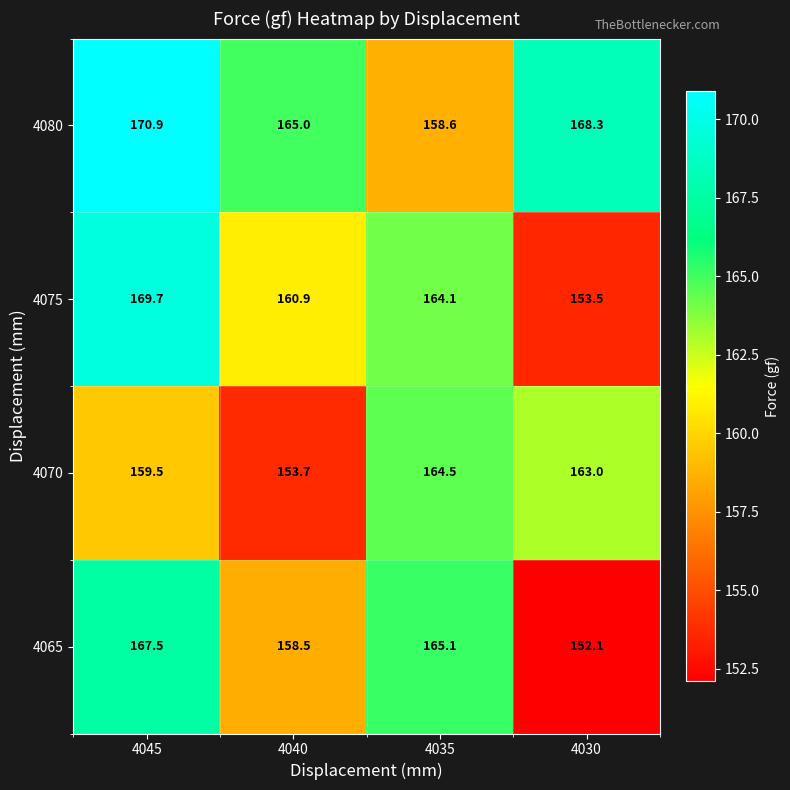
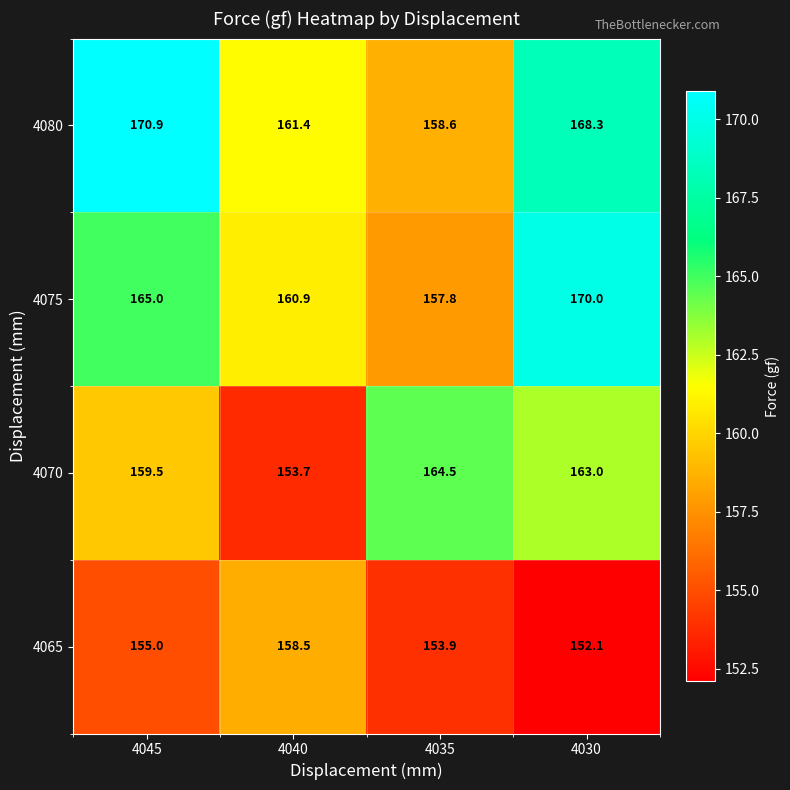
4080, 4040: 165.0 -> 161.4
4075, 4045: 169.7 -> 165.0
4075, 4035: 164.1 -> 157.8
4075, 4030: 153.5 -> 170.0
4065, 4045: 167.5 -> 155.0
4065, 4035: 165.1 -> 153.9
